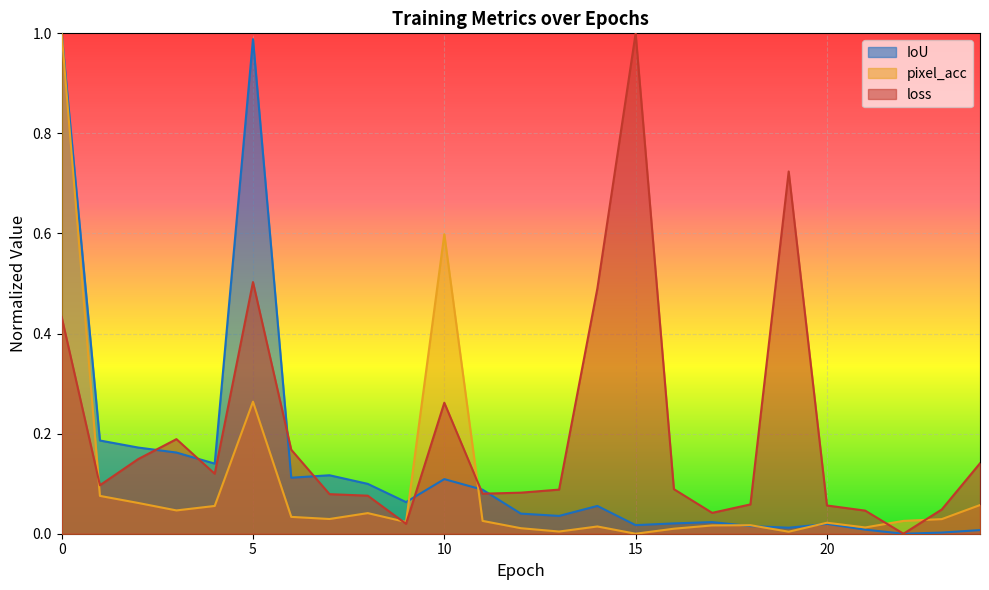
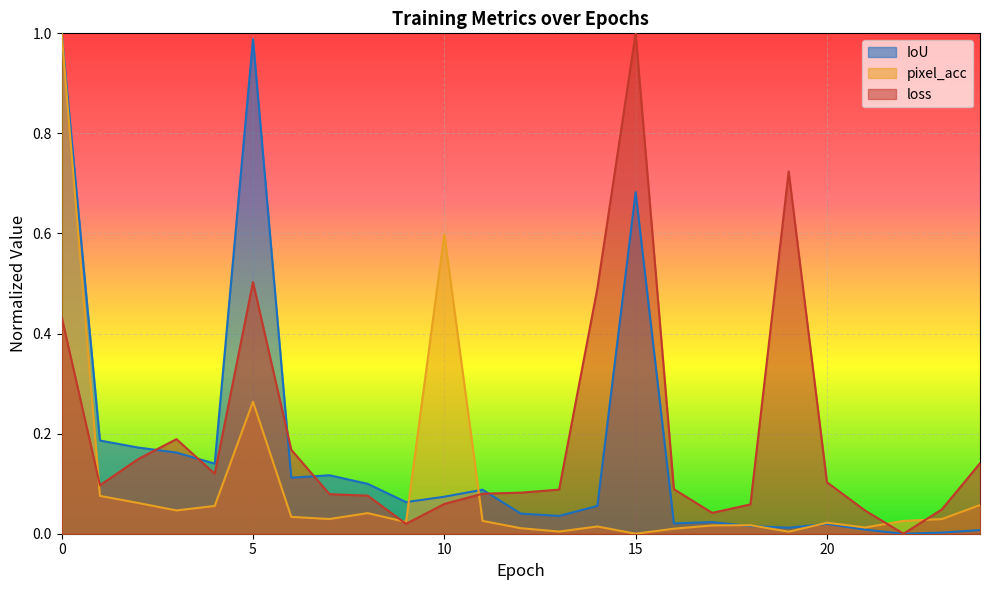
IoU, 10: 0.11 -> 0.07
loss, 10: 0.26 -> 0.06
IoU, 15: 0.02 -> 0.68
loss, 20: 0.06 -> 0.10
